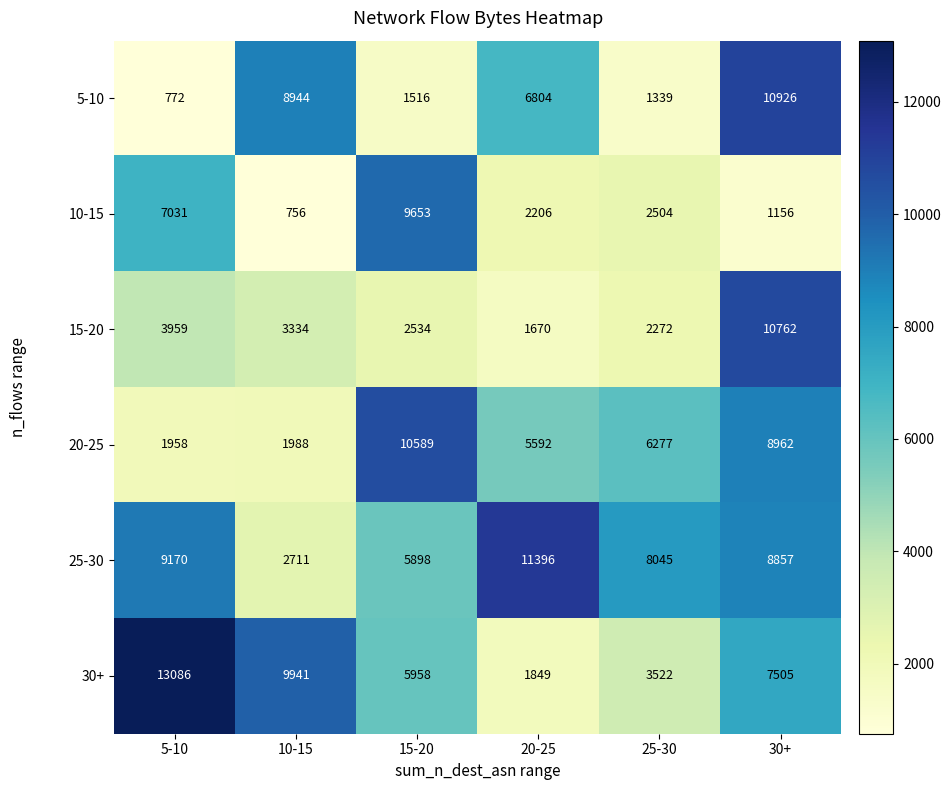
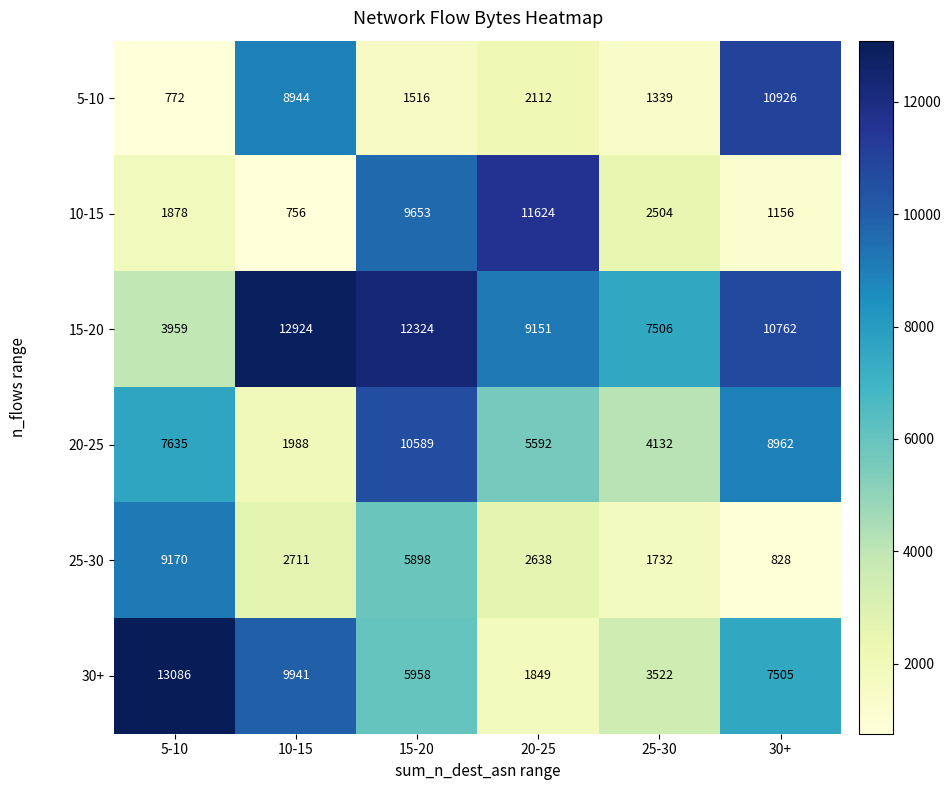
5-10, 20-25: 6804 -> 2112
10-15, 5-10: 7031 -> 1878
10-15, 20-25: 2206 -> 11624
15-20, 10-15: 3334 -> 12924
15-20, 15-20: 2534 -> 12324
15-20, 20-25: 1670 -> 9151
15-20, 25-30: 2272 -> 7506
20-25, 5-10: 1958 -> 7635
20-25, 25-30: 6277 -> 4132
25-30, 20-25: 11396 -> 2638
25-30, 25-30: 8045 -> 1732
25-30, 30+: 8857 -> 828
